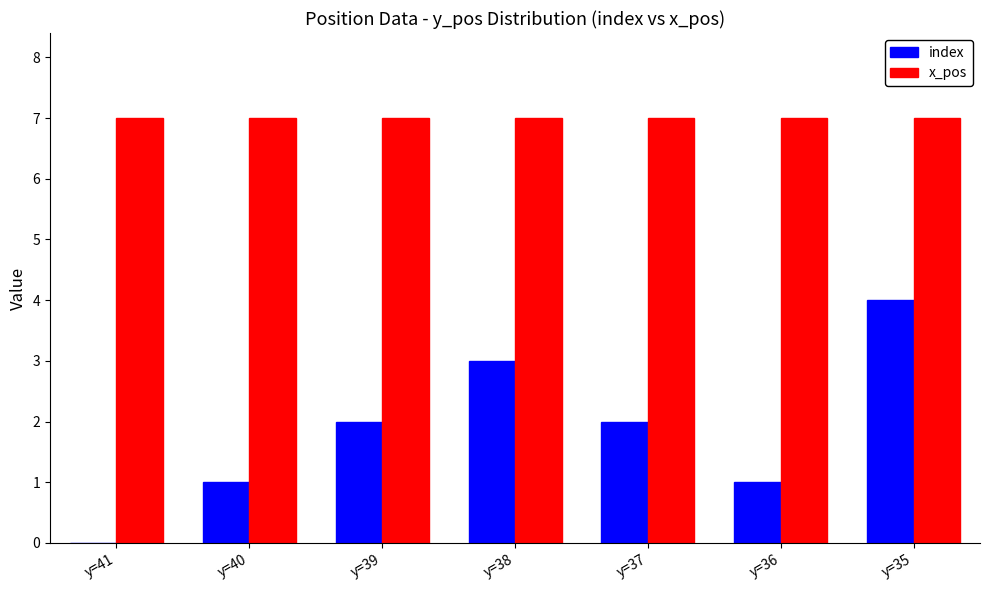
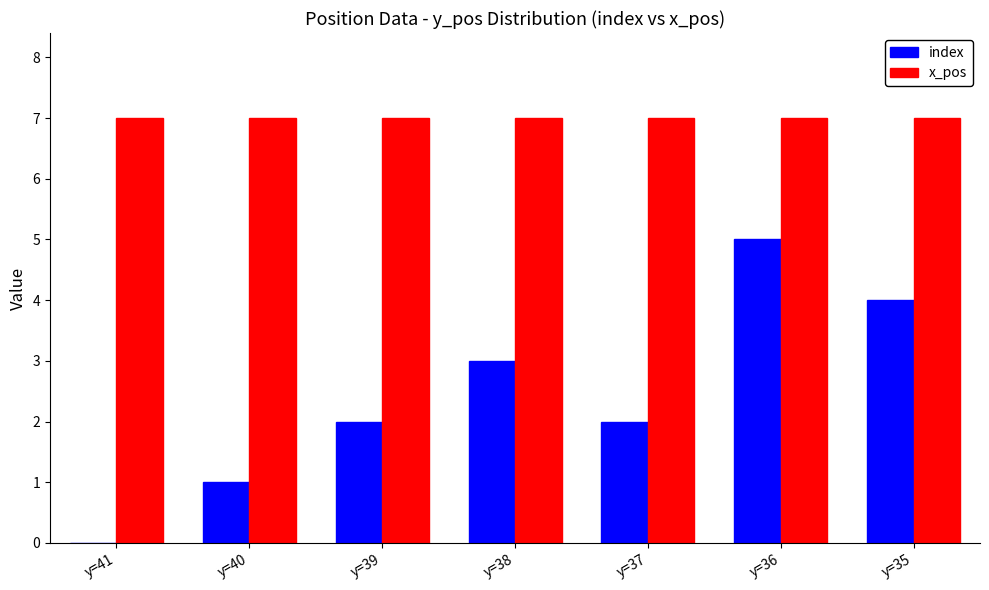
index, y=36: 1 -> 5
